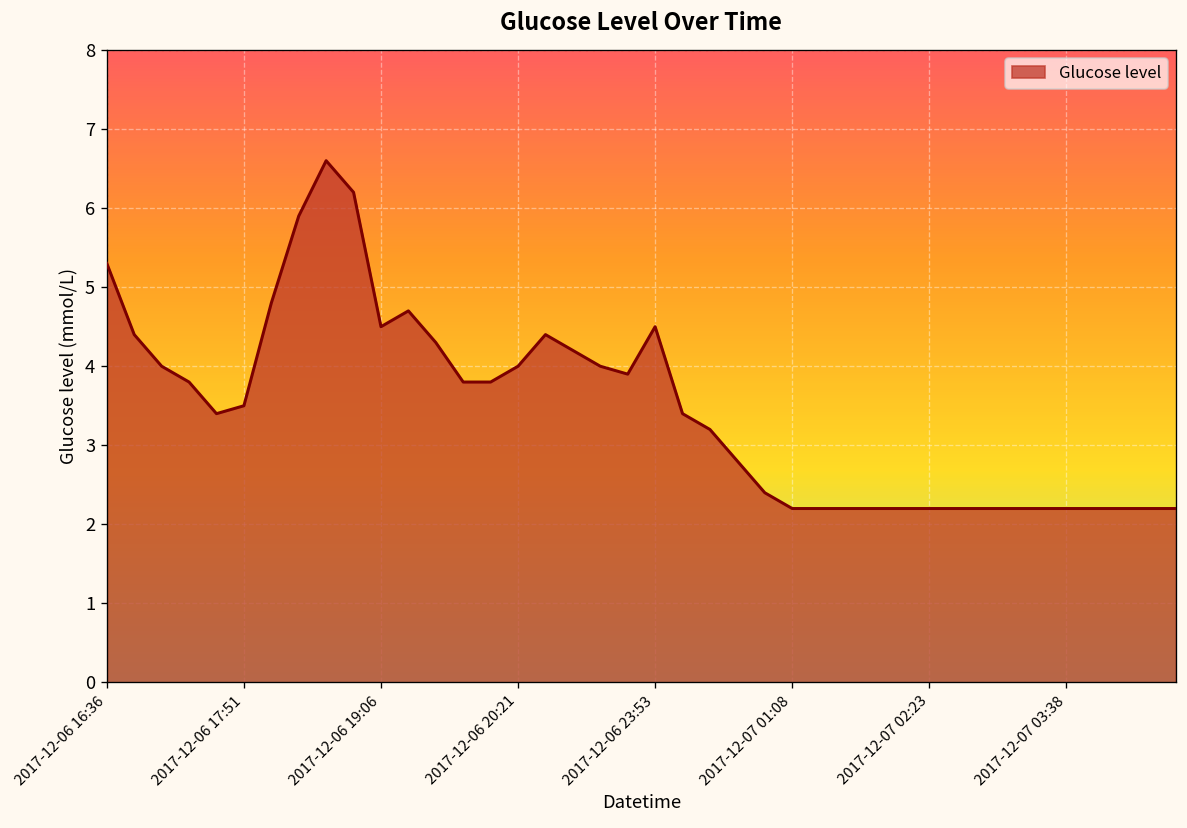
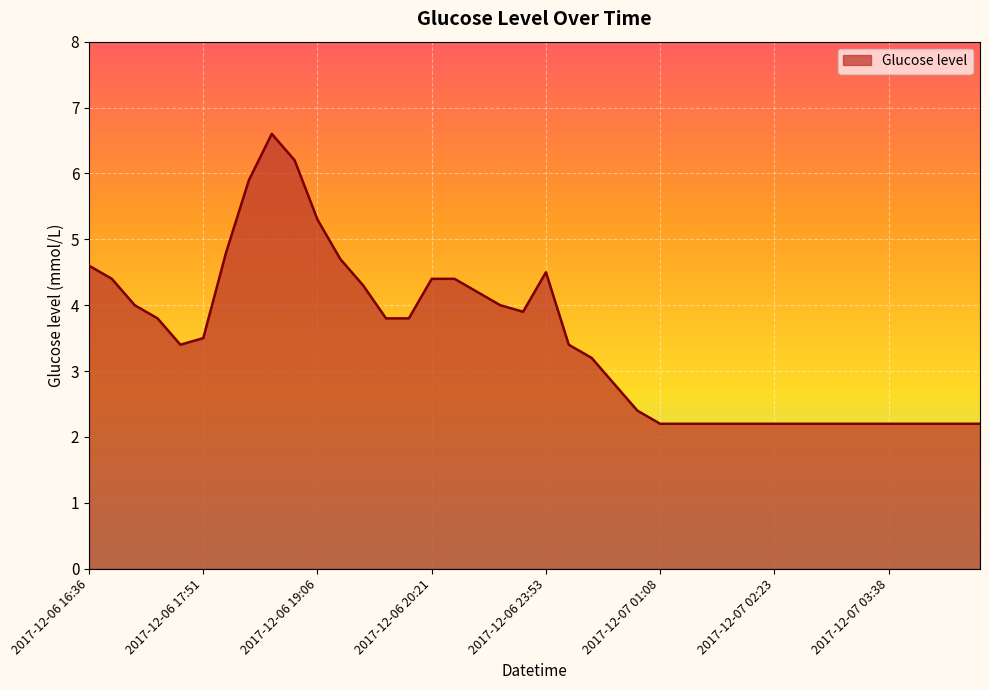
2017-12-06 16:36: 5.3 -> 4.6
2017-12-06 19:06: 4.5 -> 5.3
2017-12-06 20:21: 4.0 -> 4.4
